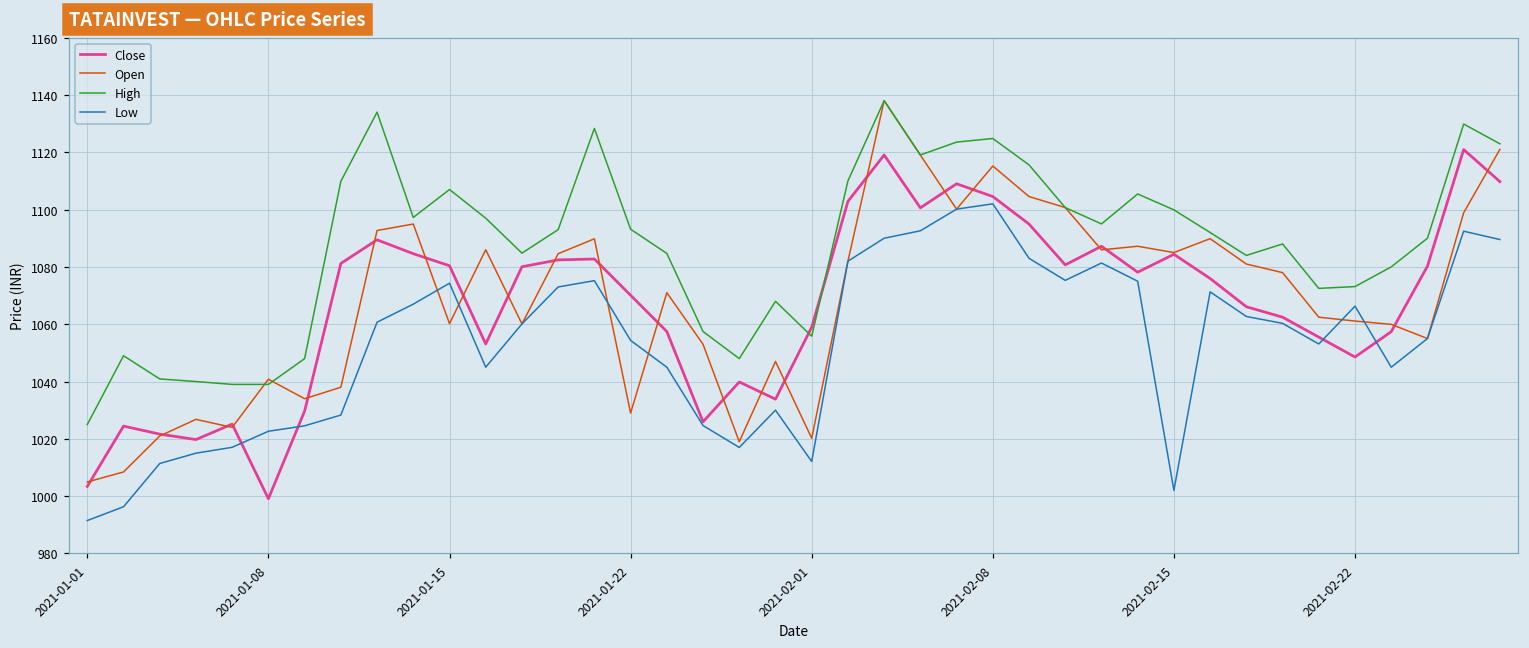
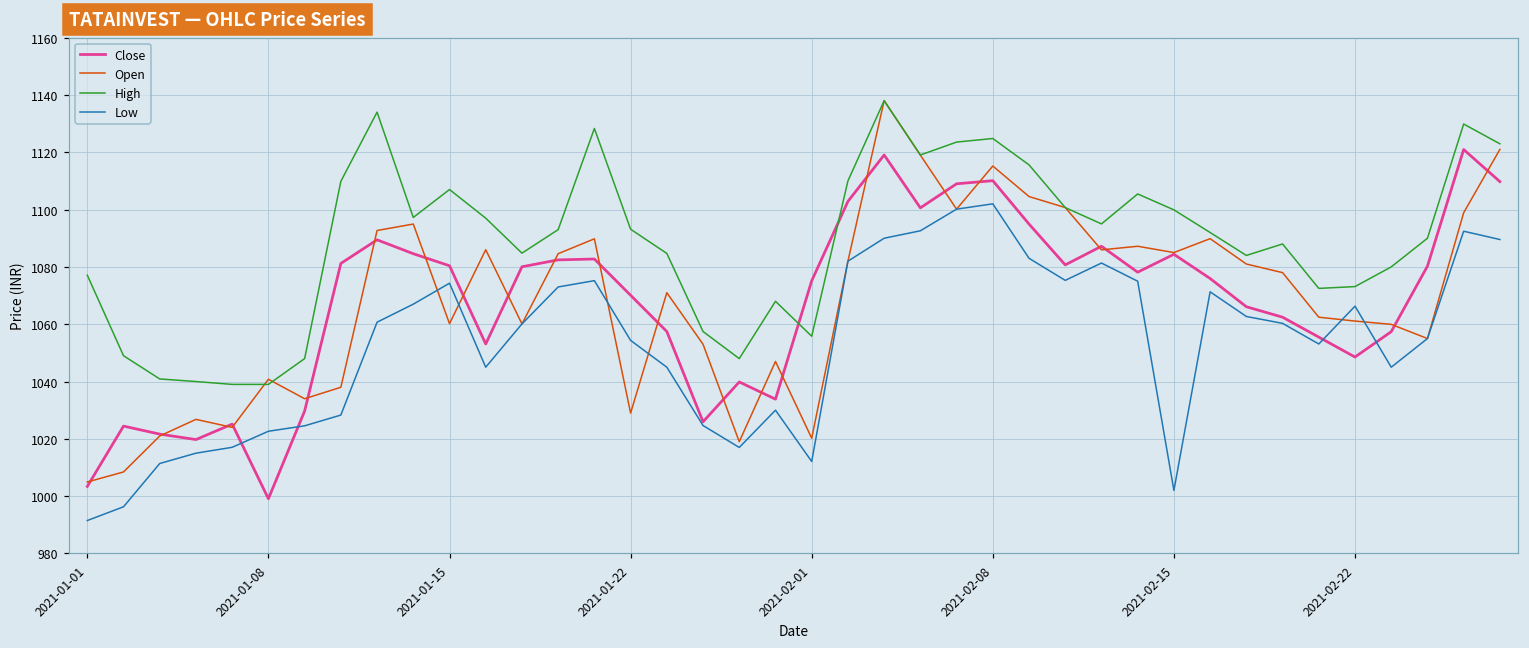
High, 2021-01-01: 1025 -> 1077
Close, 2021-02-01: 1059 -> 1075
Close, 2021-02-08: 1105 -> 1110
